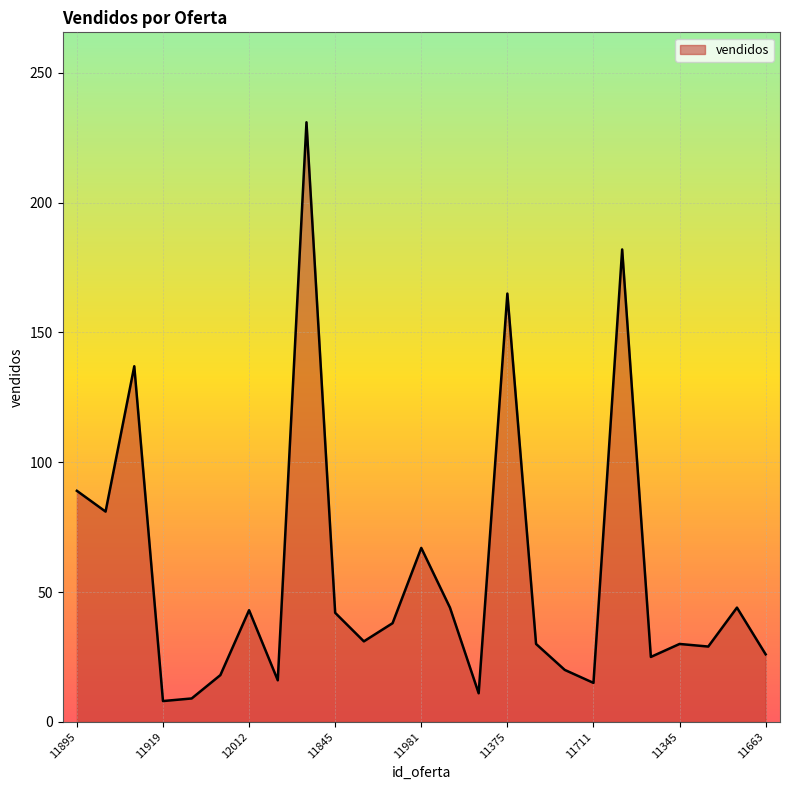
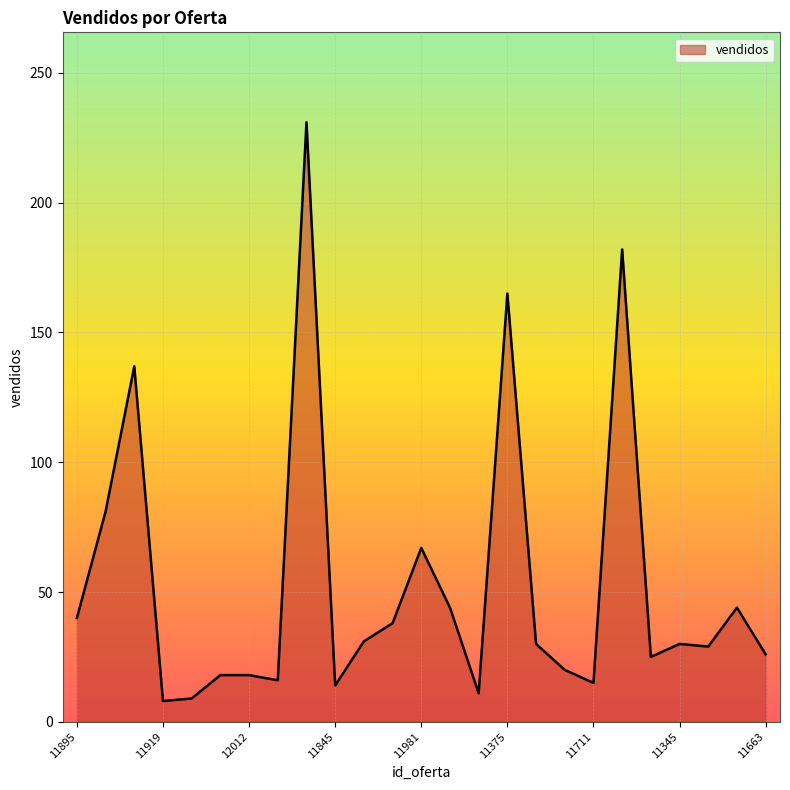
11895: 89 -> 40
12012: 43 -> 18
11845: 42 -> 14
